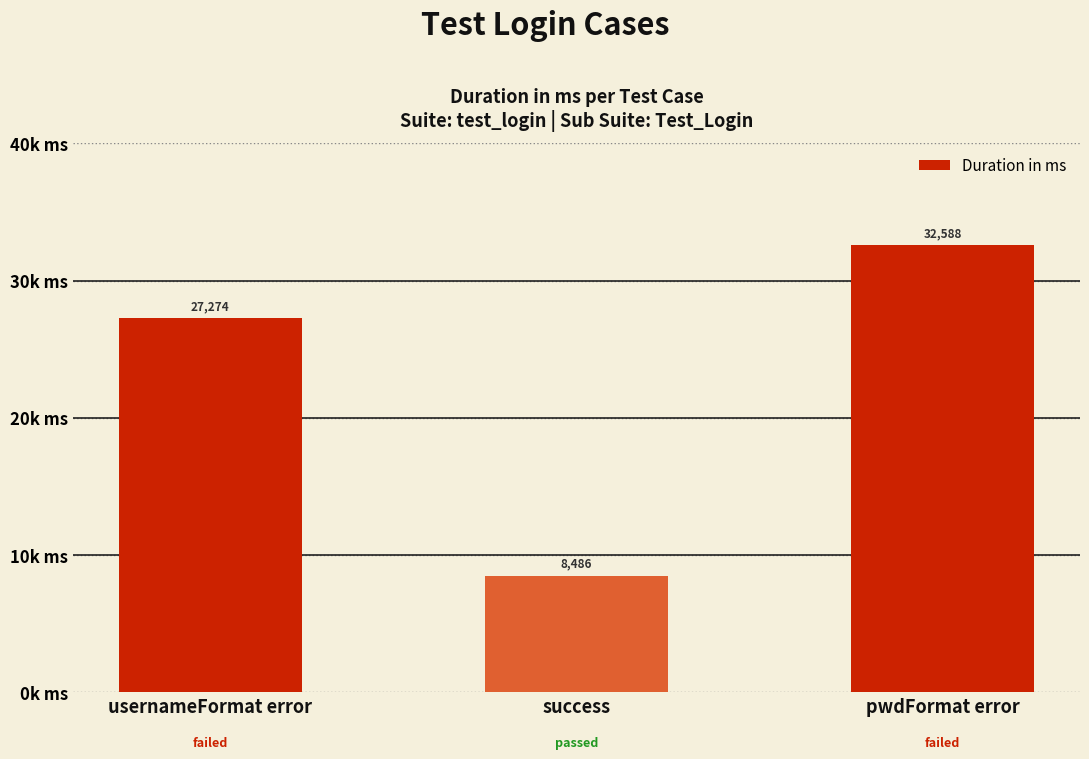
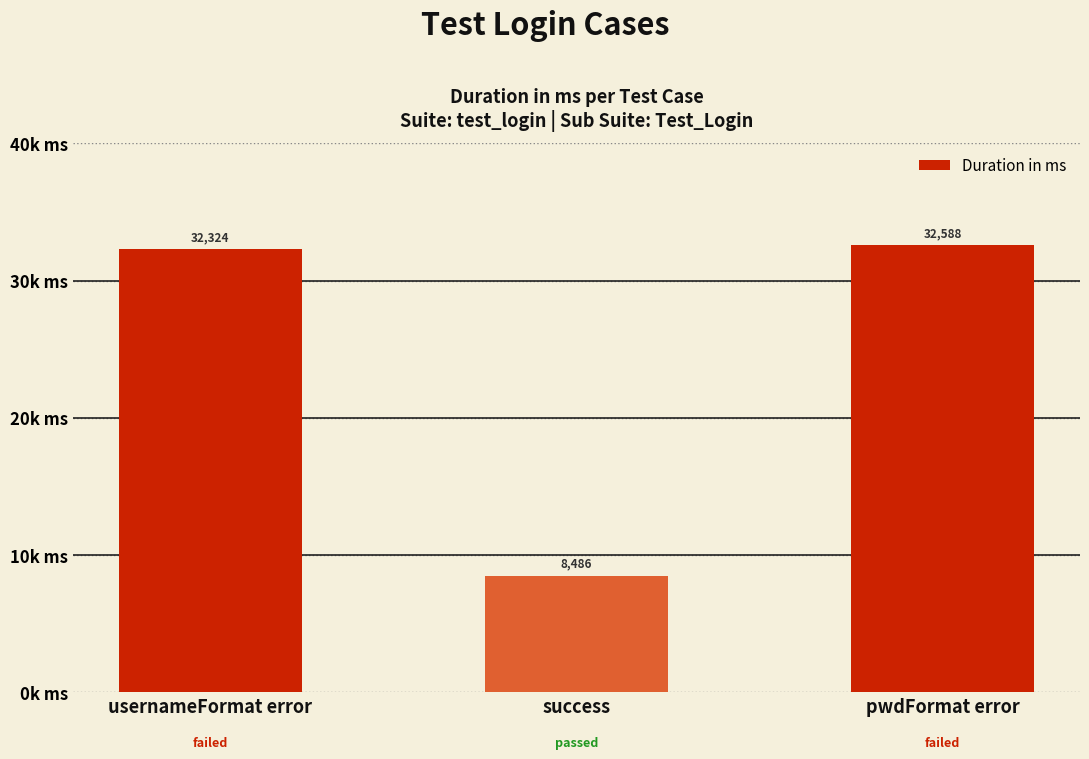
usernameFormat error: 27,274 -> 32,324
